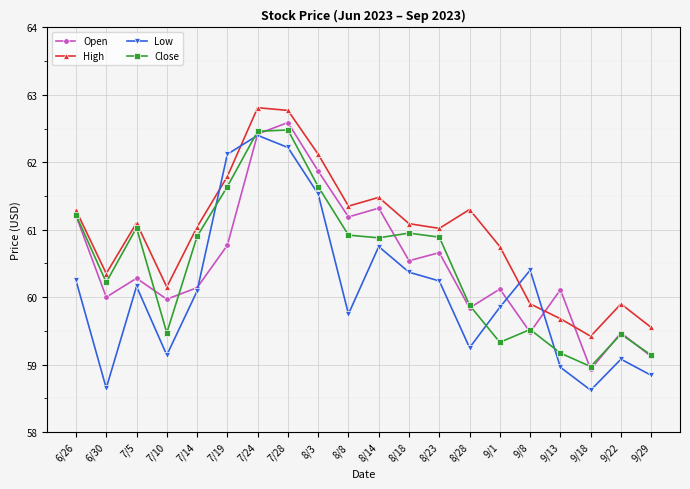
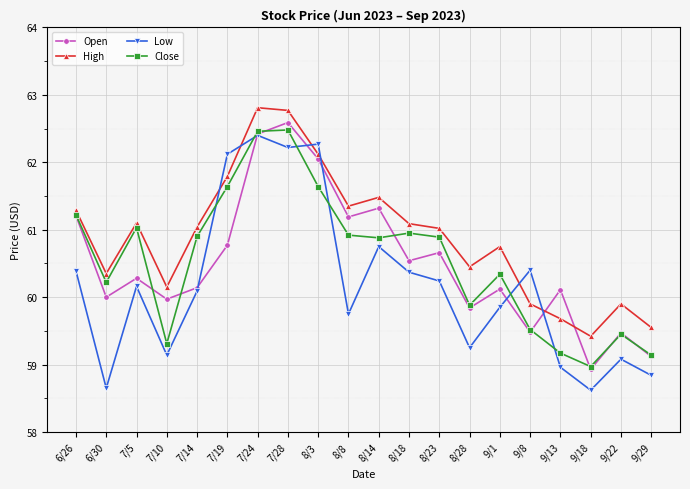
Low, 6/26: 60.3 -> 60.4
Close, 7/10: 59.5 -> 59.3
Open, 8/3: 61.9 -> 62.1
Low, 8/3: 61.5 -> 62.3
High, 8/28: 61.3 -> 60.5
Close, 9/1: 59.3 -> 60.3
